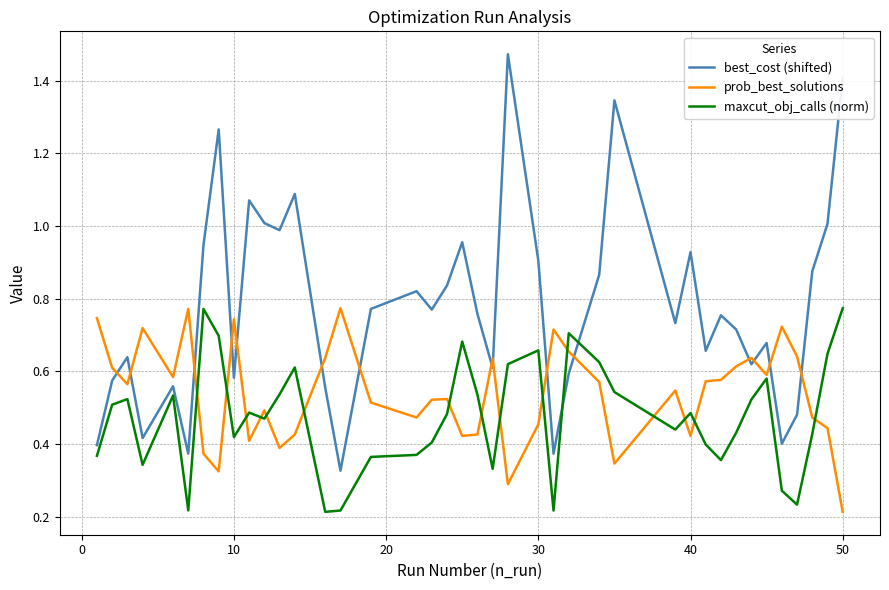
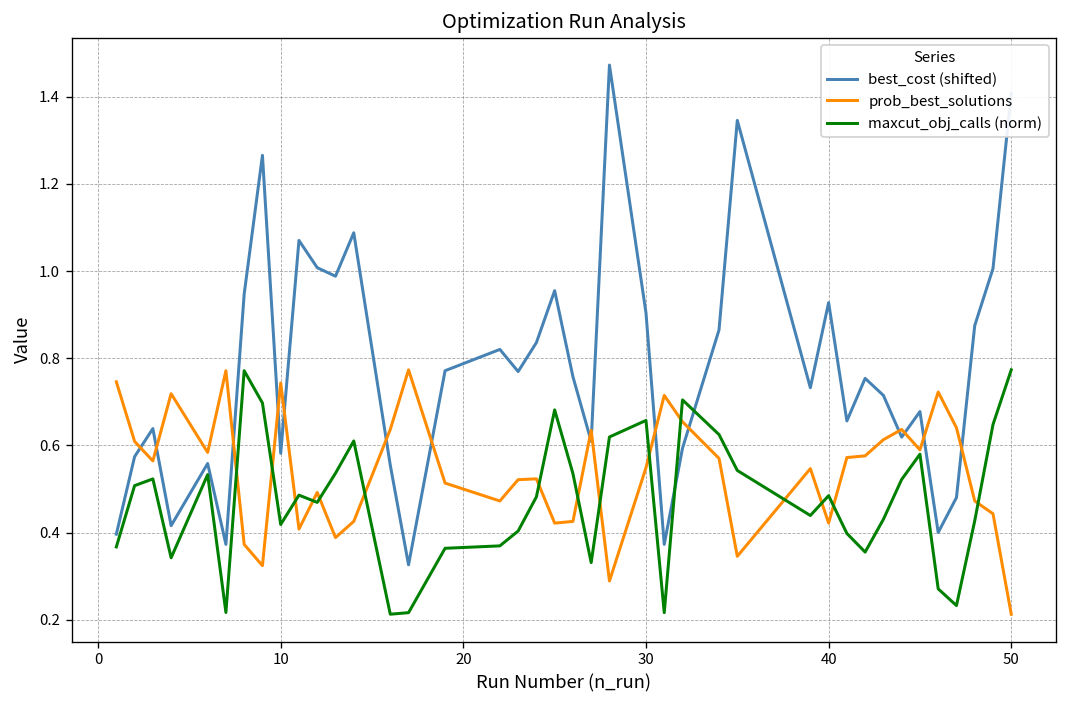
prob_best_solutions, 30: 0.45 -> 0.55
